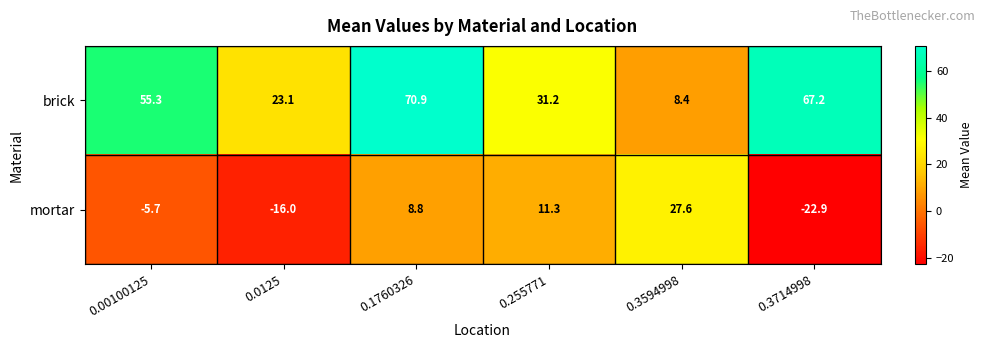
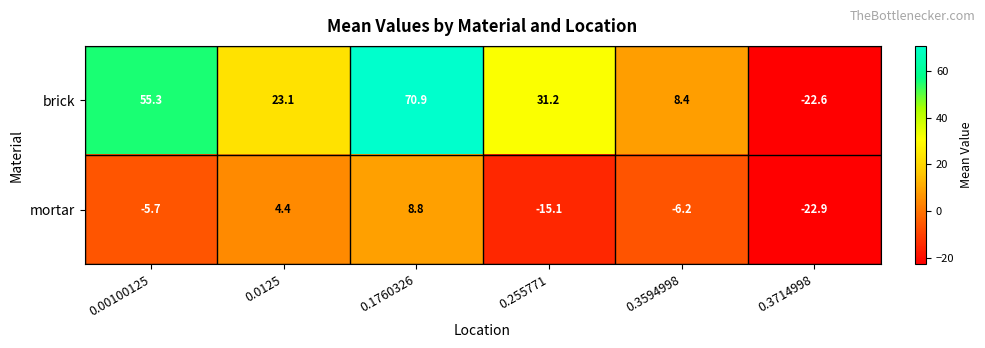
brick, 0.3714998: 67.2 -> -22.6
mortar, 0.0125: -16.0 -> 4.4
mortar, 0.255771: 11.3 -> -15.1
mortar, 0.3594998: 27.6 -> -6.2
